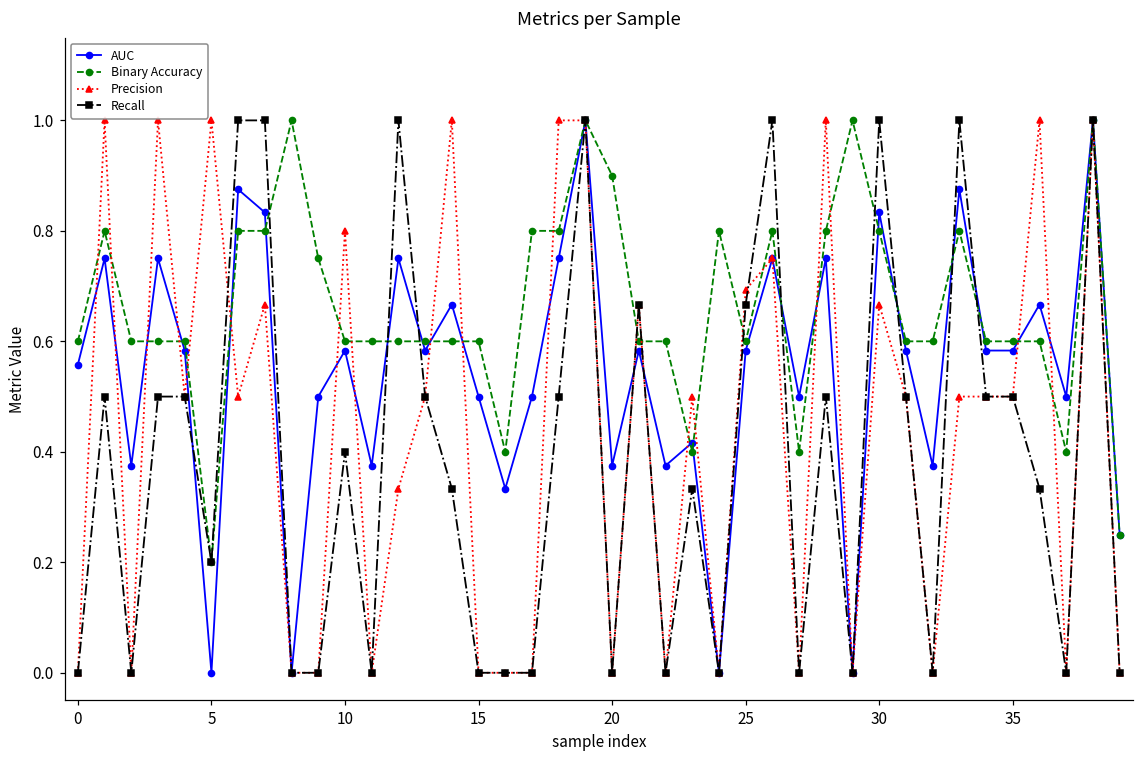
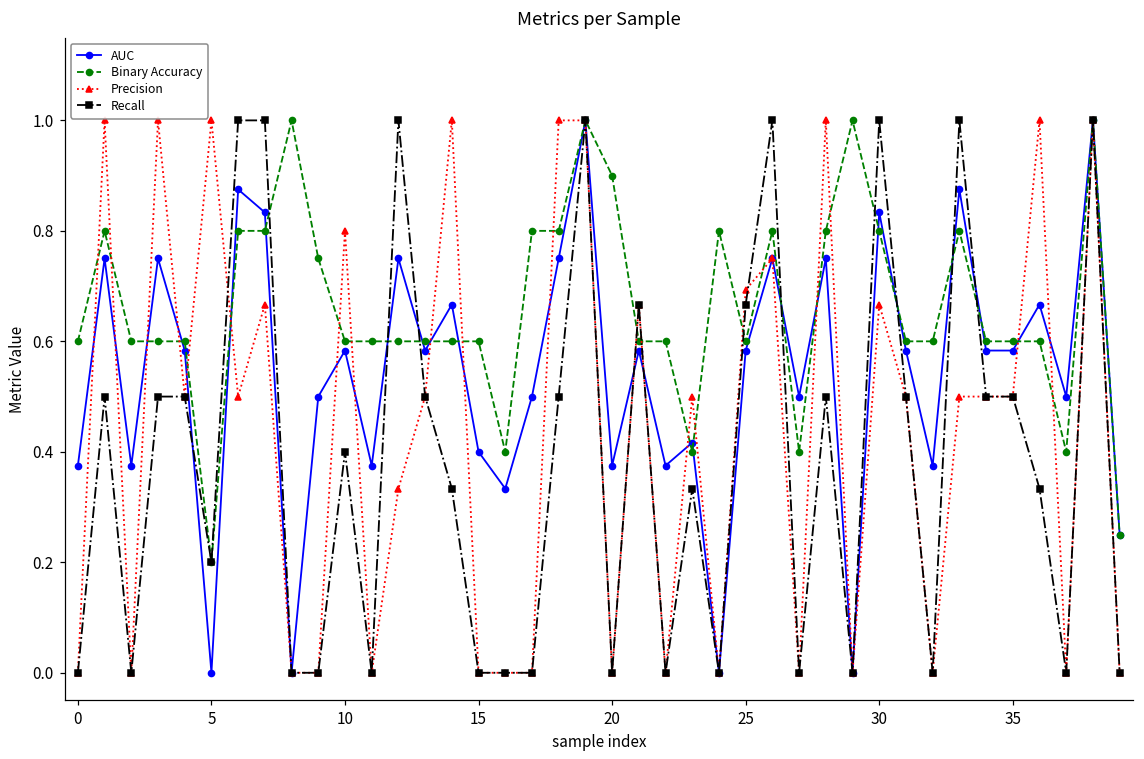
AUC, 0: 0.56 -> 0.38
AUC, 15: 0.5 -> 0.4
